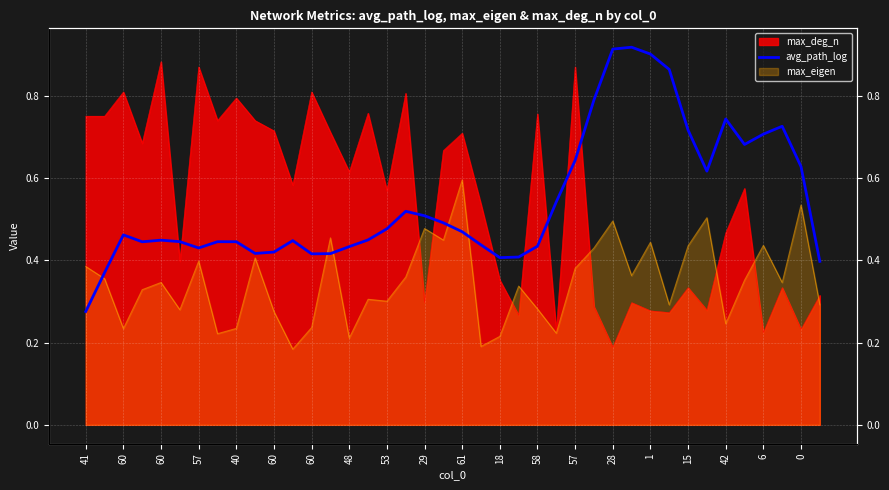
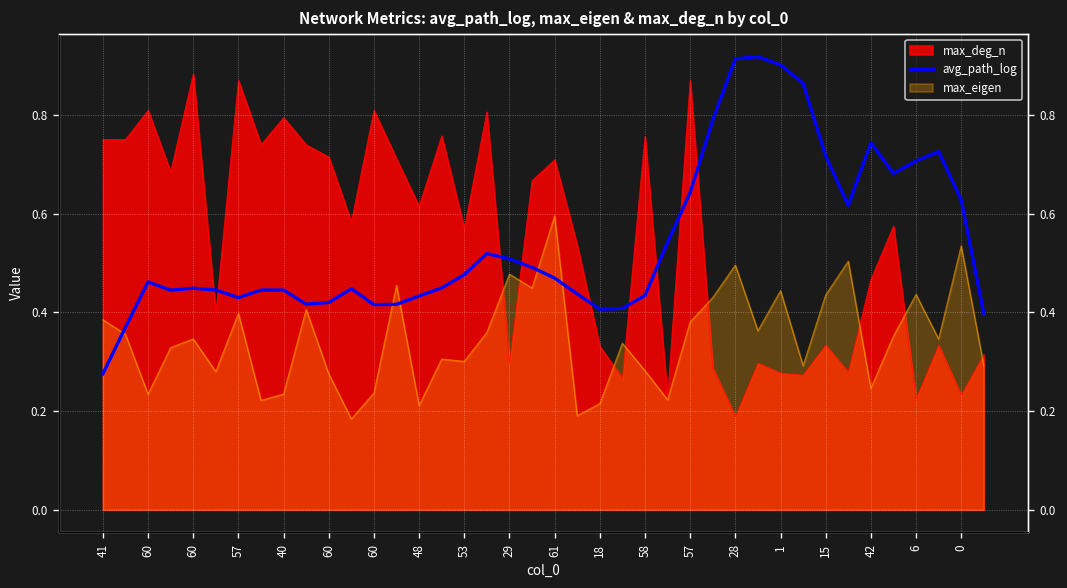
max_deg_n, 18: 0.35 -> 0.33
